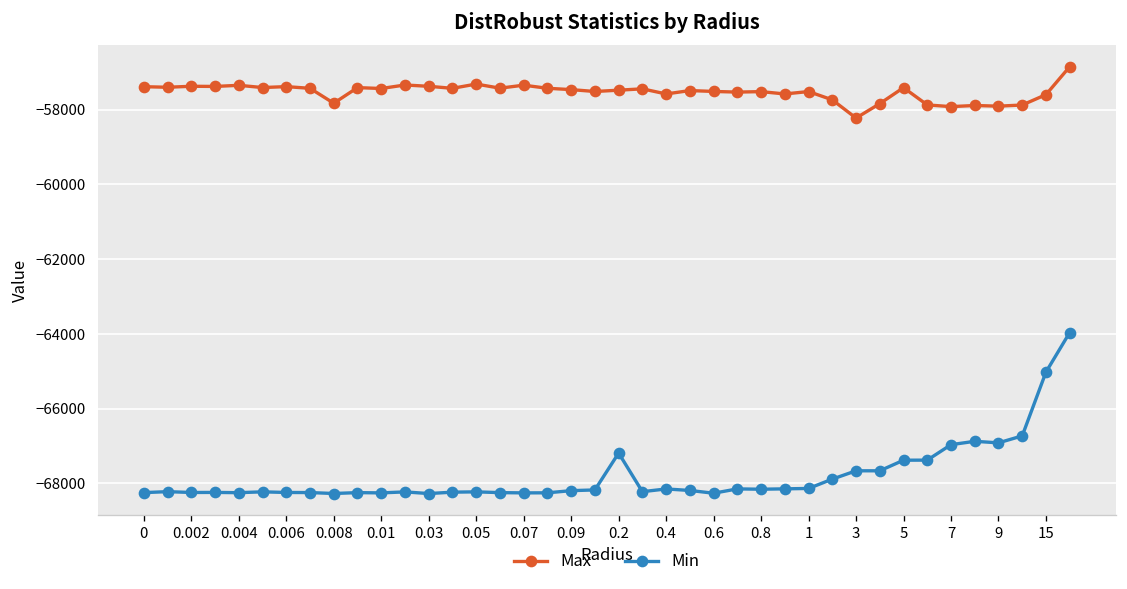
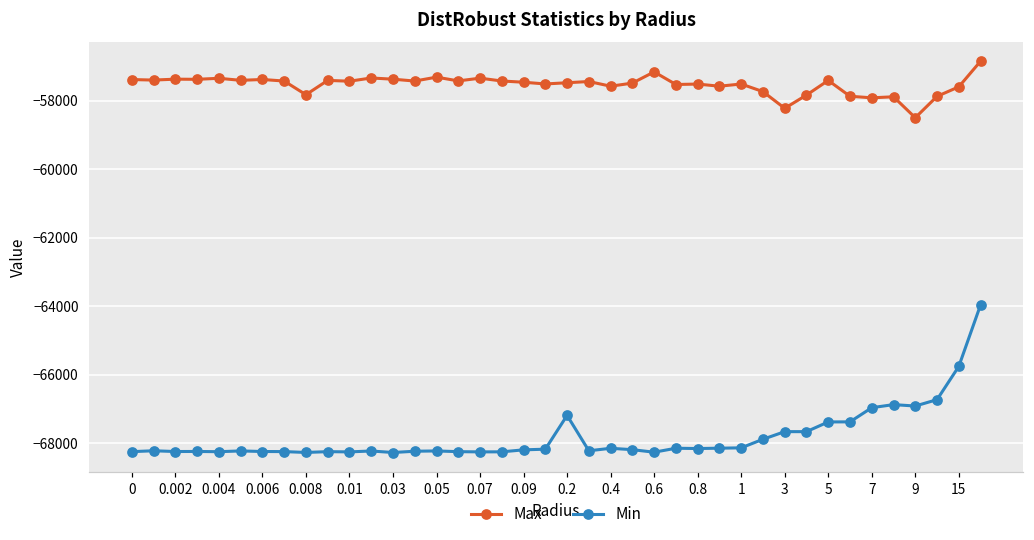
Max, 0.6: -57500 -> -57200
Max, 9: -57900 -> -58500
Min, 15: -65000 -> -65800
